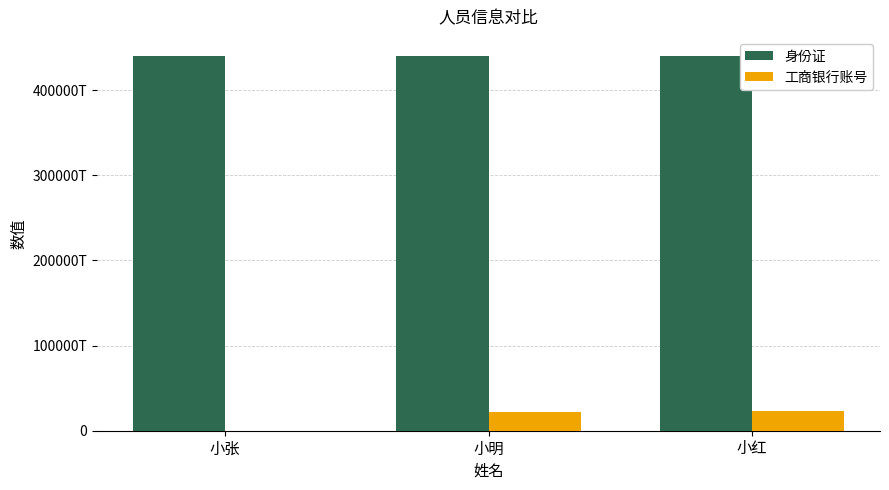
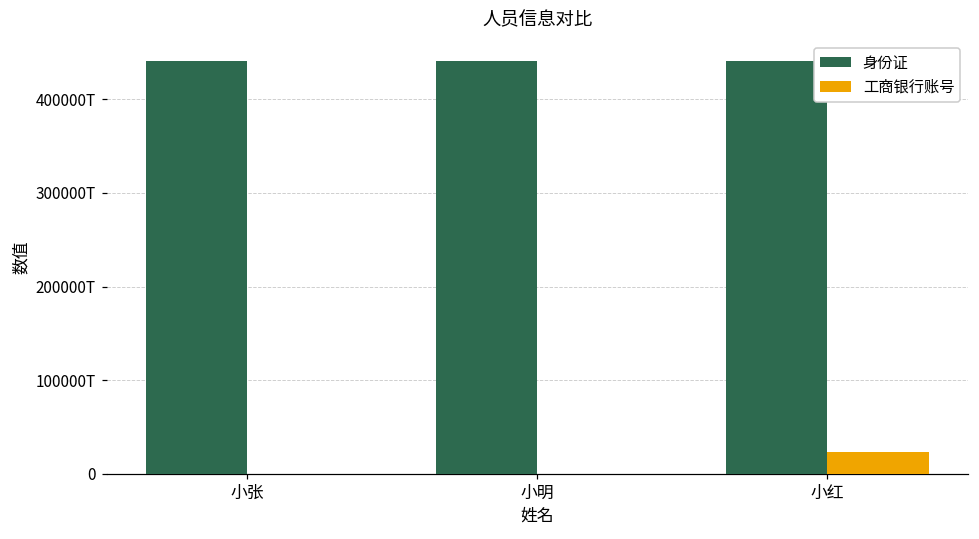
工商银行账号, 小明: 20000T -> 0T
